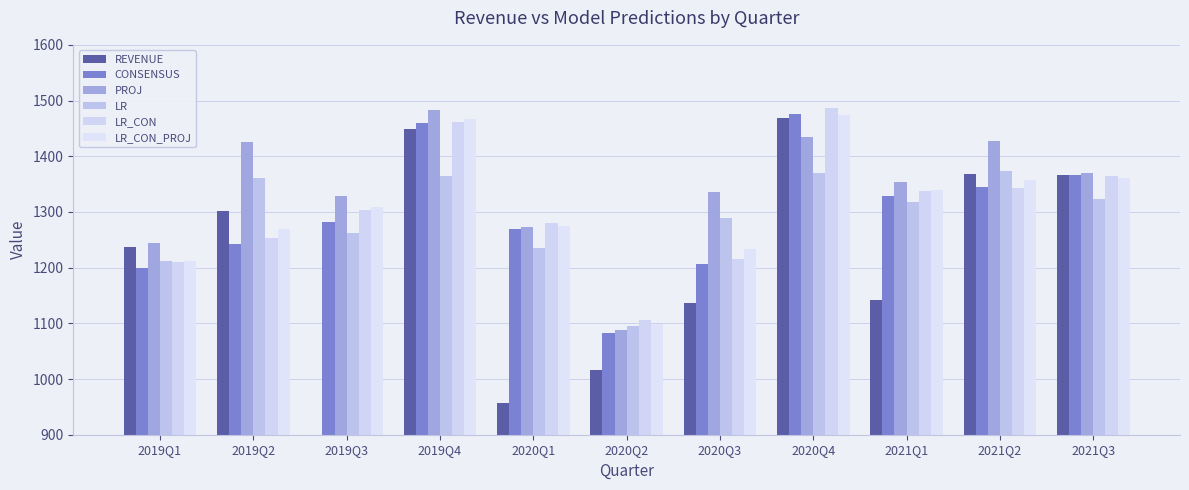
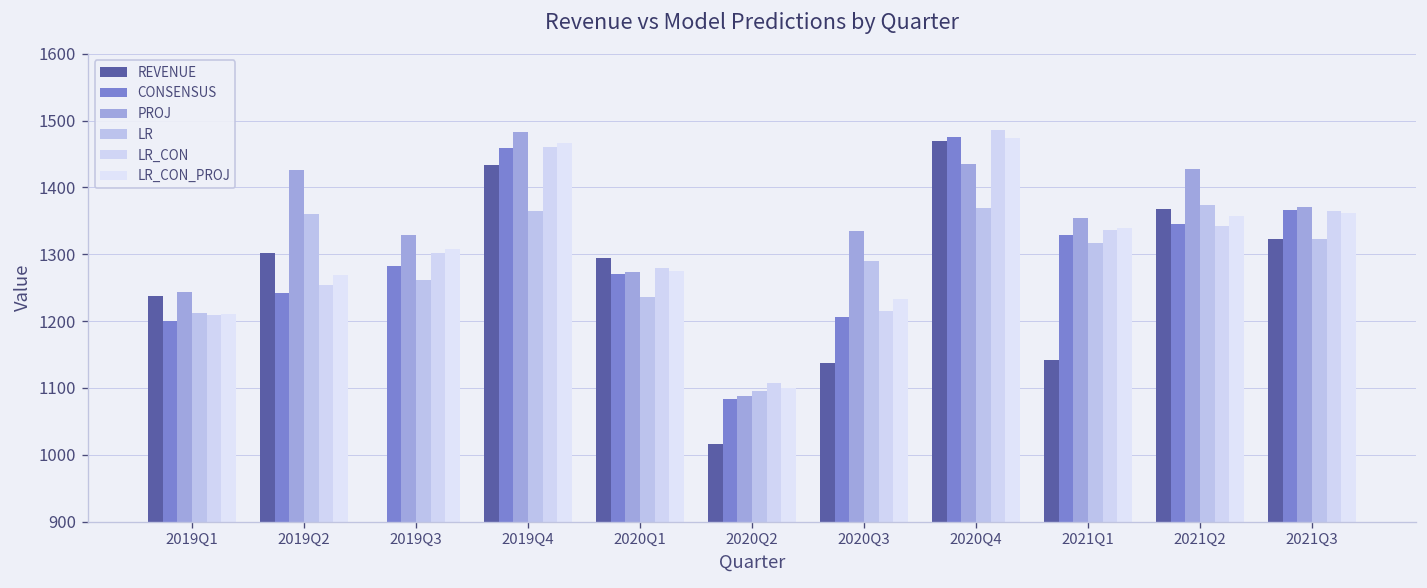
REVENUE, 2019Q4: 1450 -> 1430
REVENUE, 2020Q1: 960 -> 1290
REVENUE, 2021Q3: 1370 -> 1320
